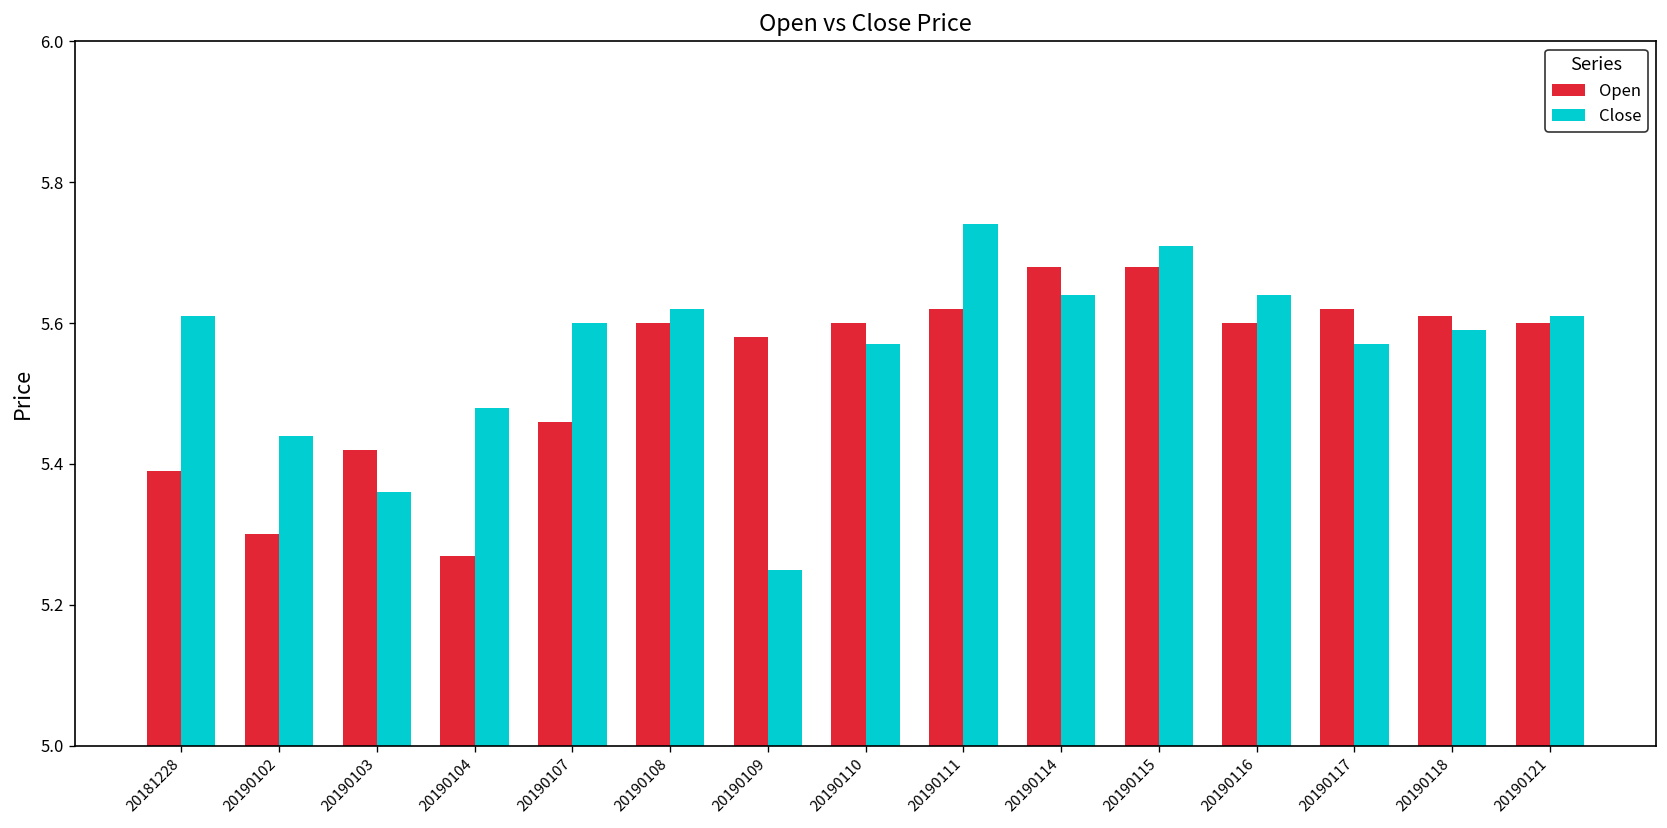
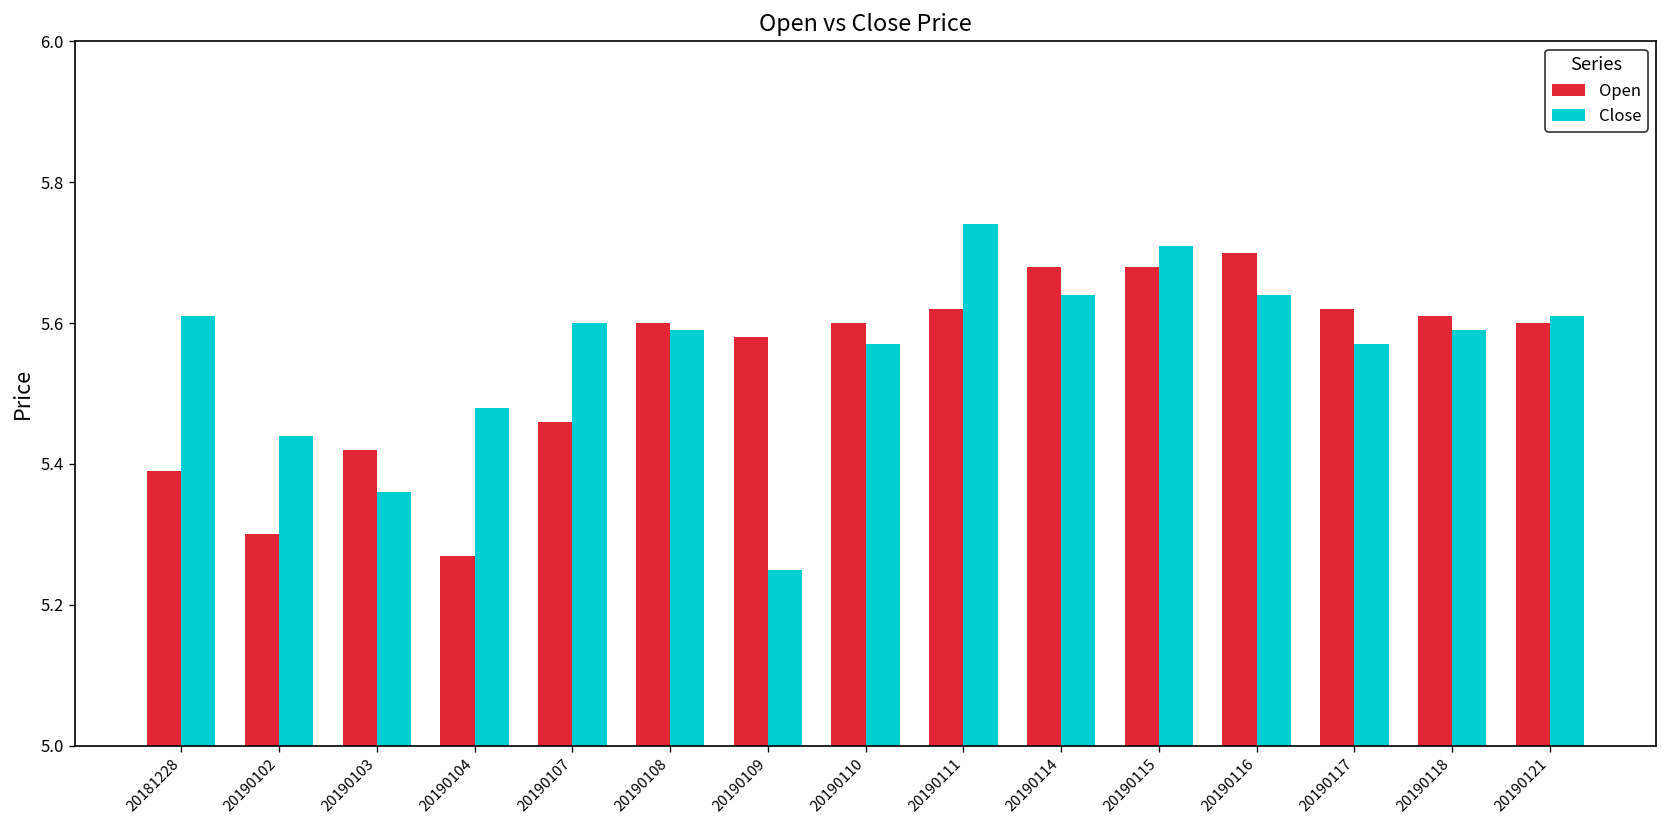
Close, 20190108: 5.62 -> 5.59
Open, 20190116: 5.6 -> 5.7
